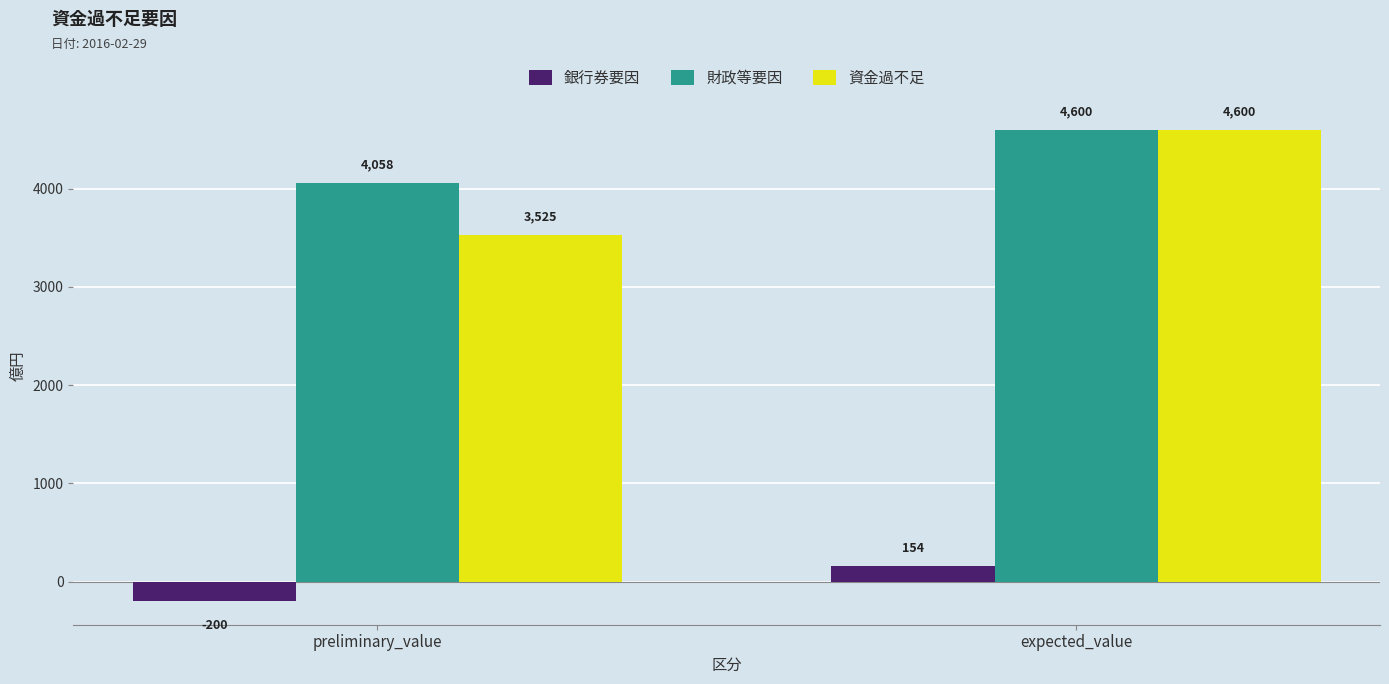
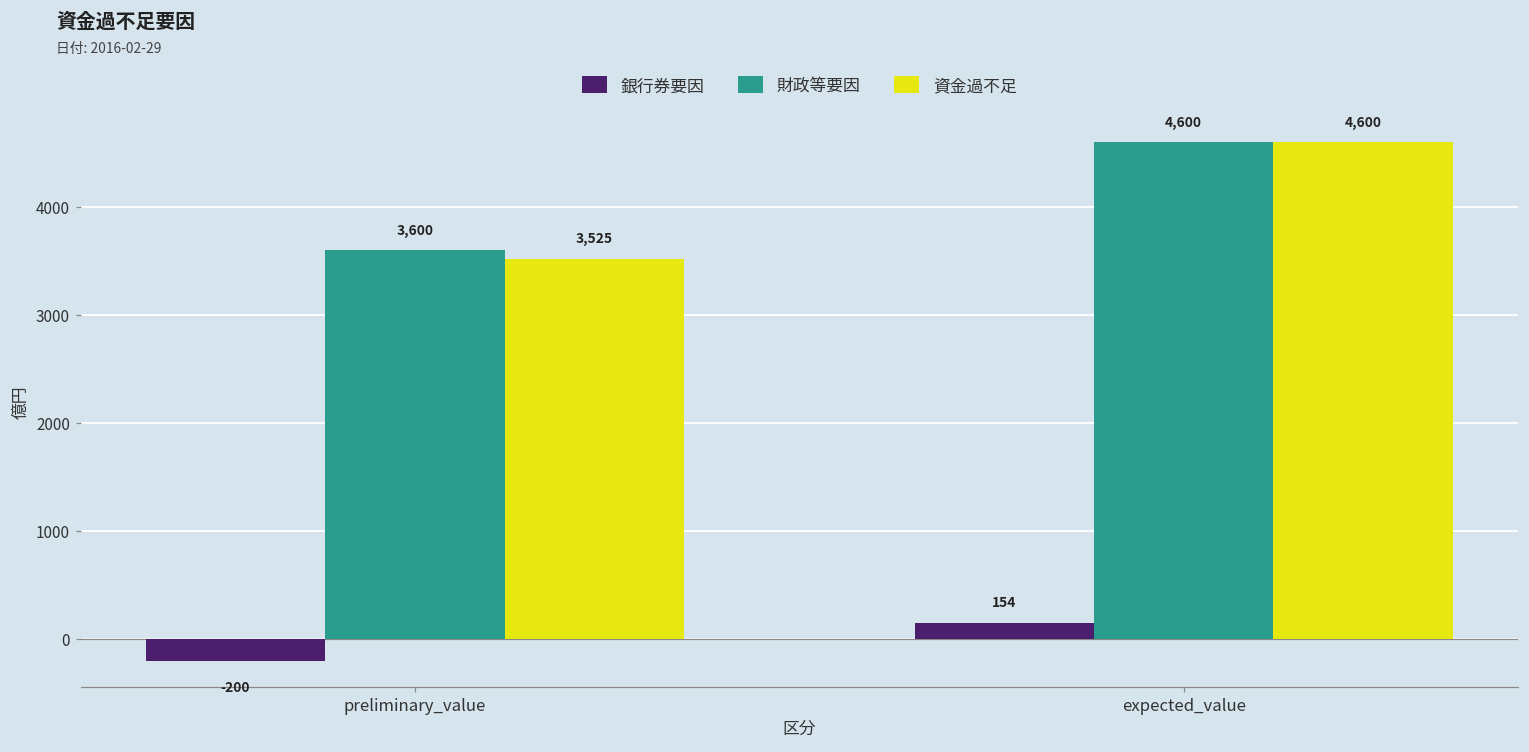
財政等要因, preliminary_value: 4,058 -> 3,600
